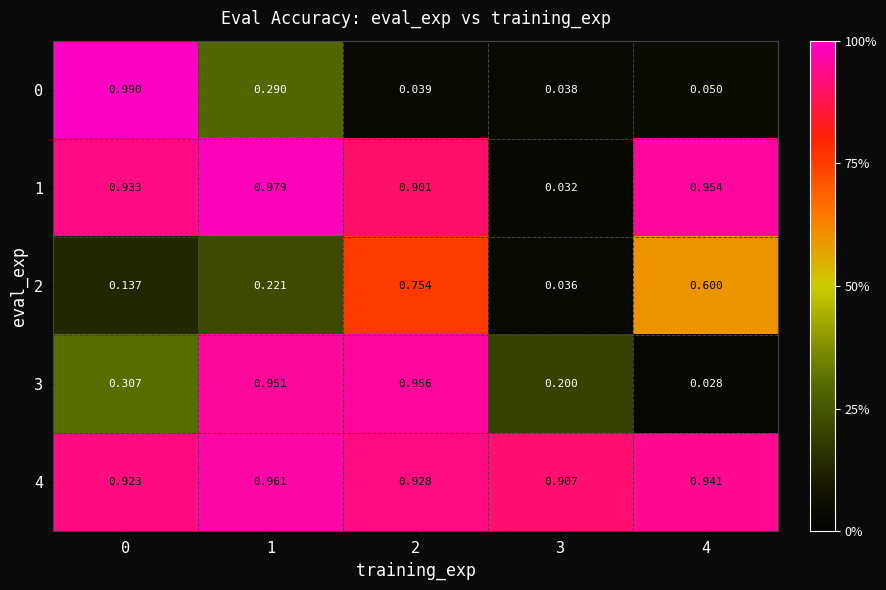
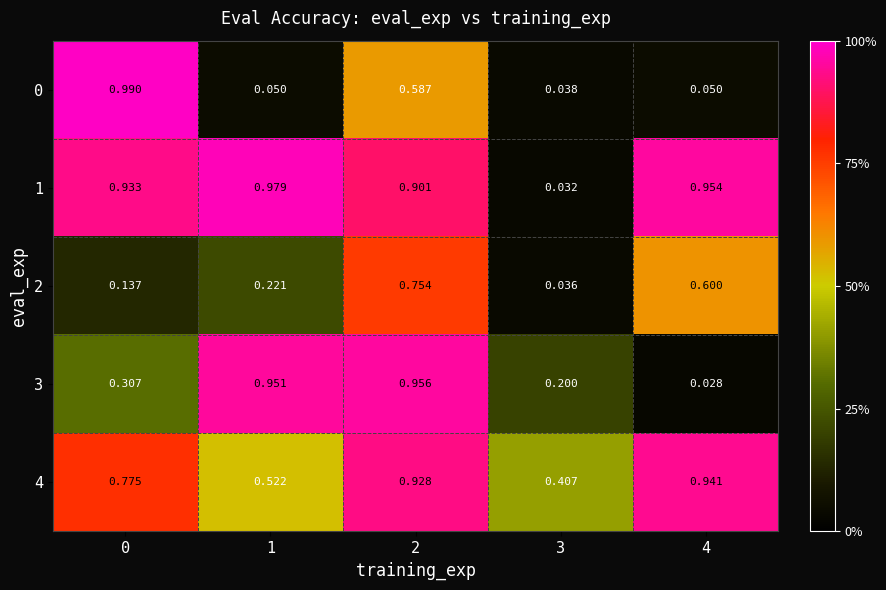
0, 1: 0.290 -> 0.050
0, 2: 0.039 -> 0.587
4, 0: 0.923 -> 0.775
4, 1: 0.961 -> 0.522
4, 3: 0.907 -> 0.407
